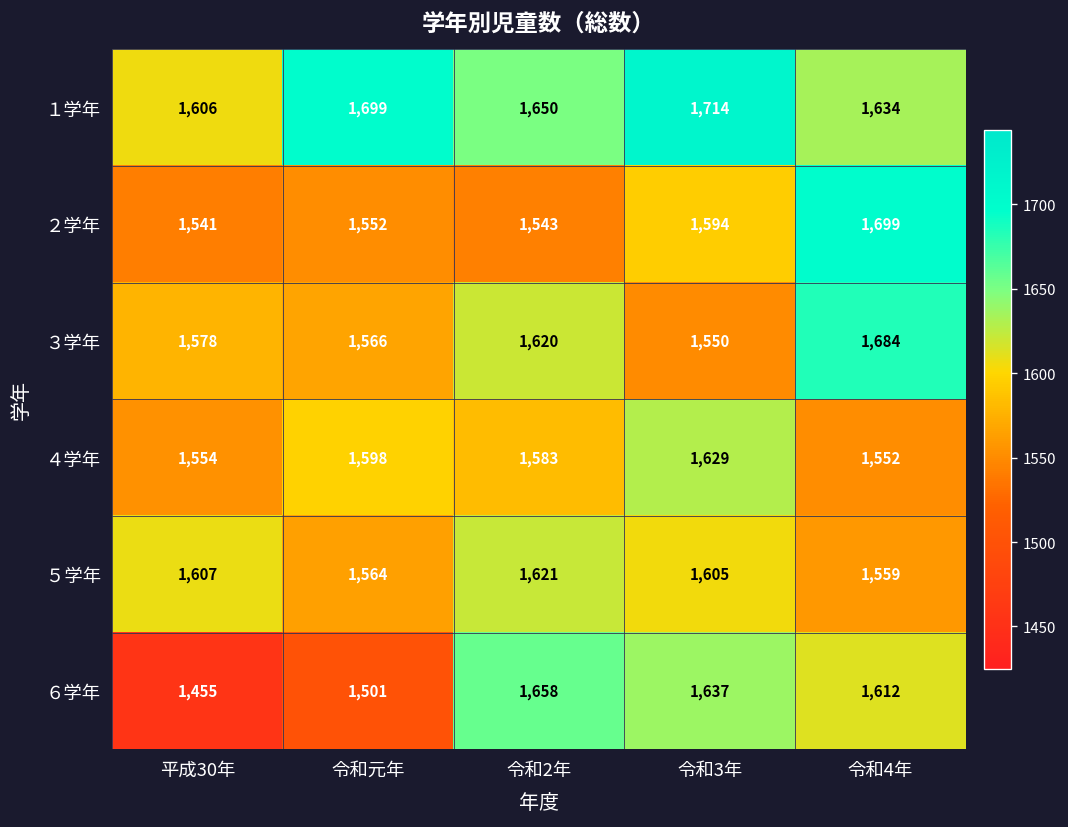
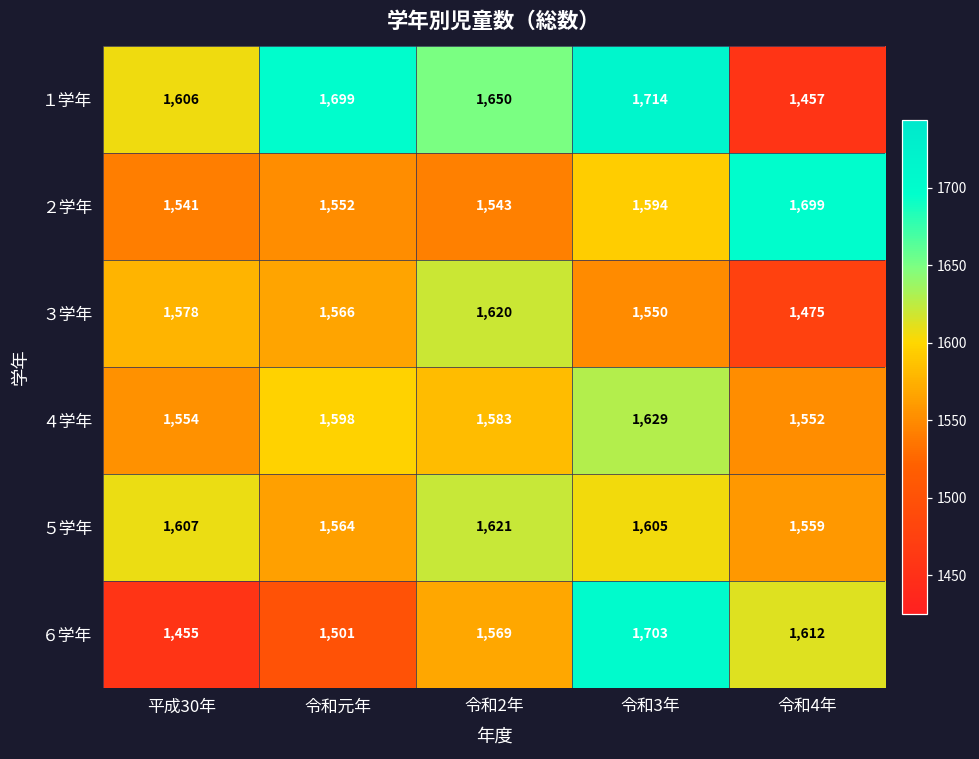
１学年, 令和4年: 1,634 -> 1,457
３学年, 令和4年: 1,684 -> 1,475
６学年, 令和2年: 1,658 -> 1,569
６学年, 令和3年: 1,637 -> 1,703
